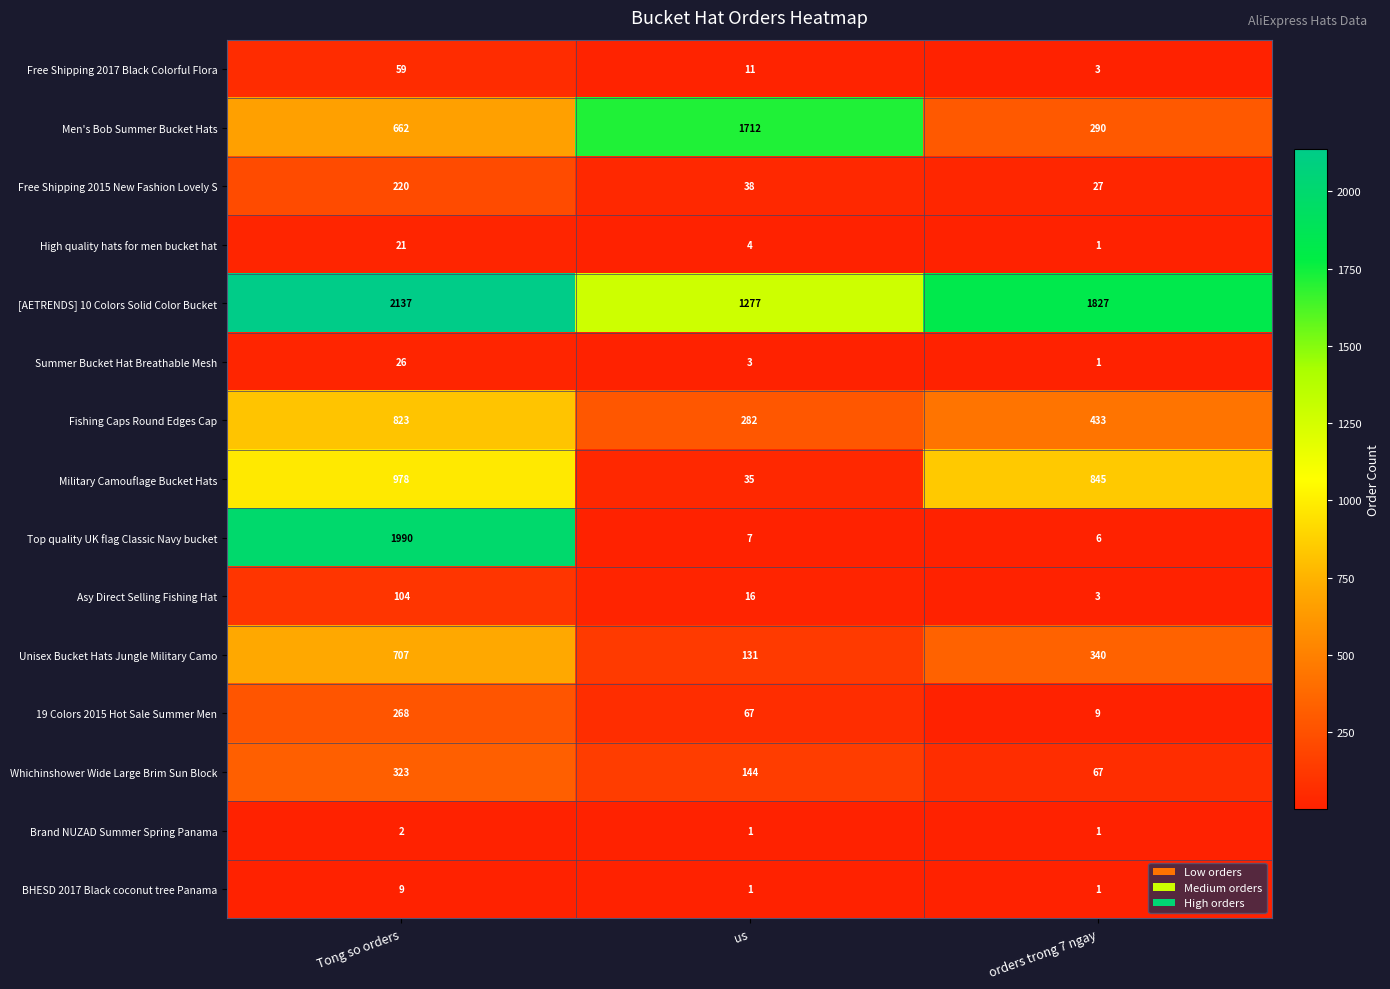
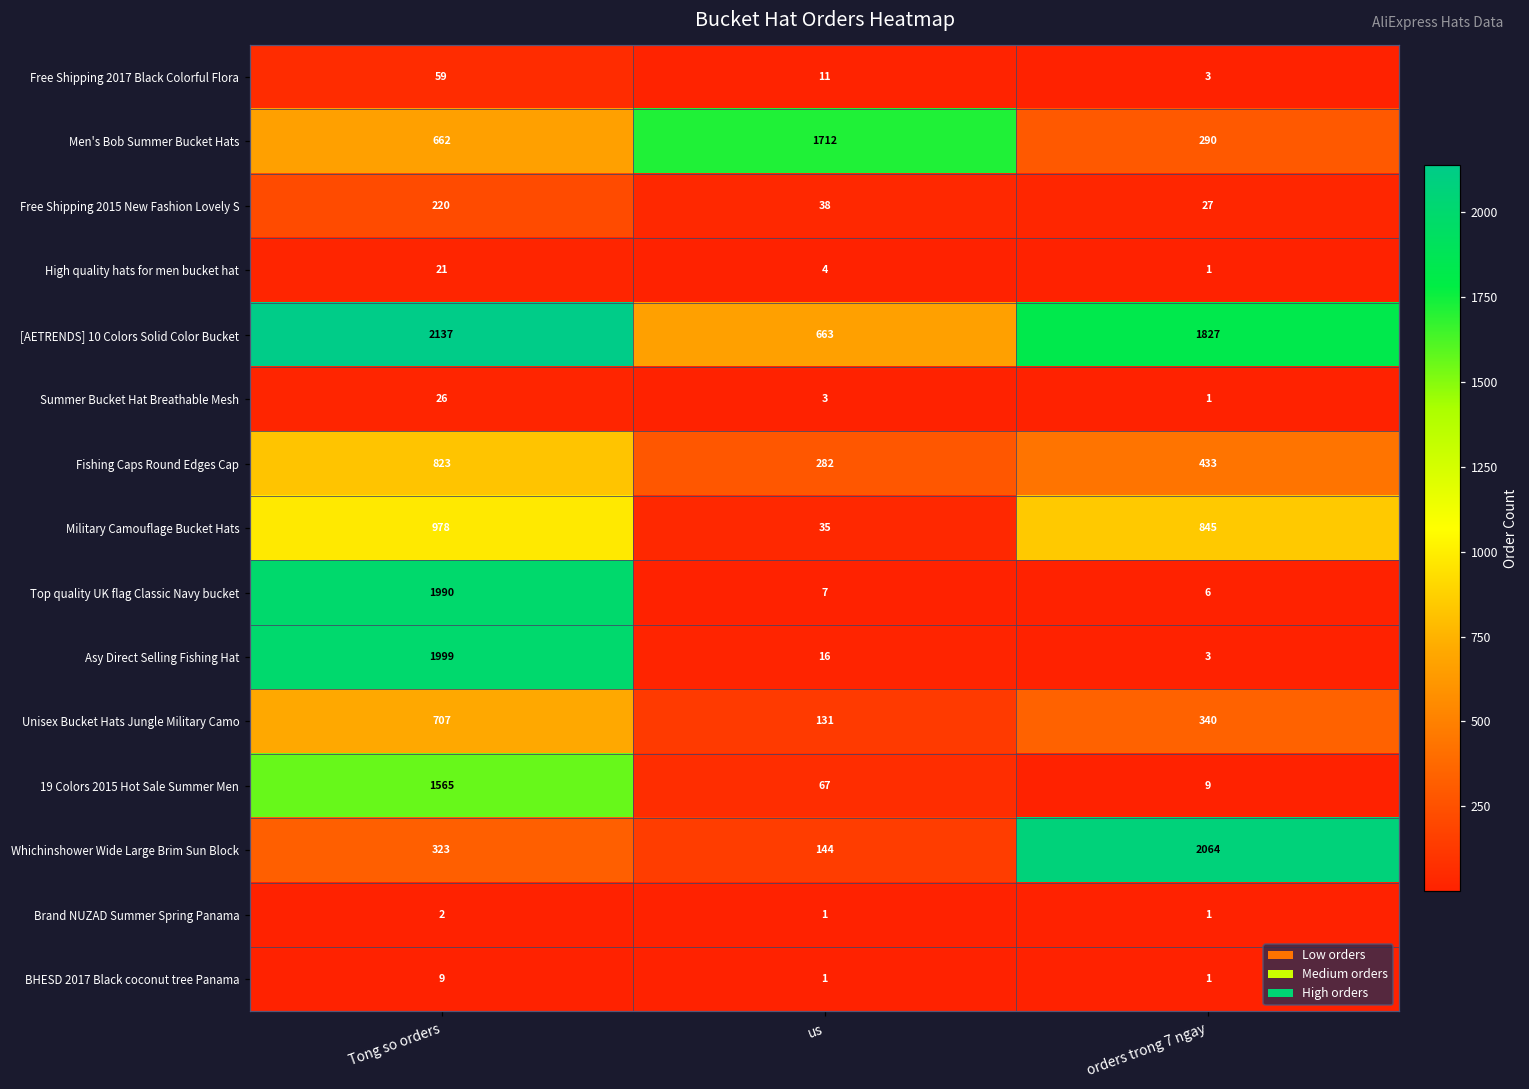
[AETRENDS] 10 Colors Solid Color Bucket, us: 1277 -> 663
Asy Direct Selling Fishing Hat, Tong so orders: 104 -> 1999
19 Colors 2015 Hot Sale Summer Men, Tong so orders: 268 -> 1565
Whichinshower Wide Large Brim Sun Block, orders trong 7 ngay: 67 -> 2064
